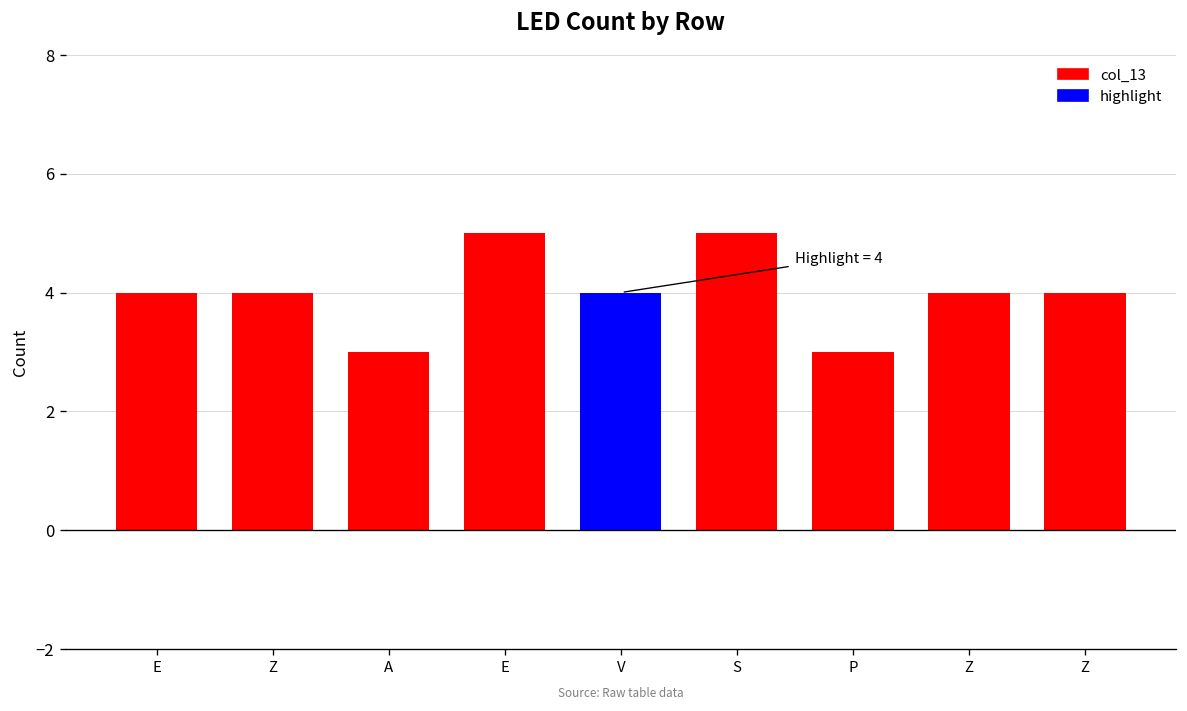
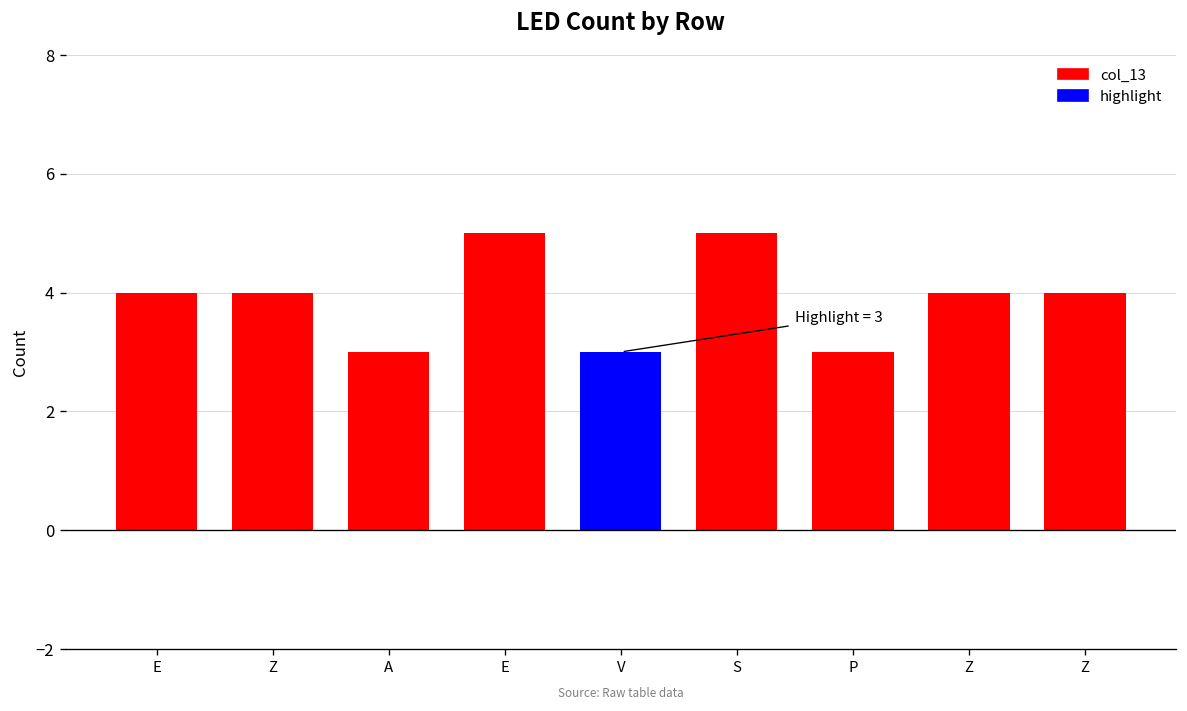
V: 4 -> 3
